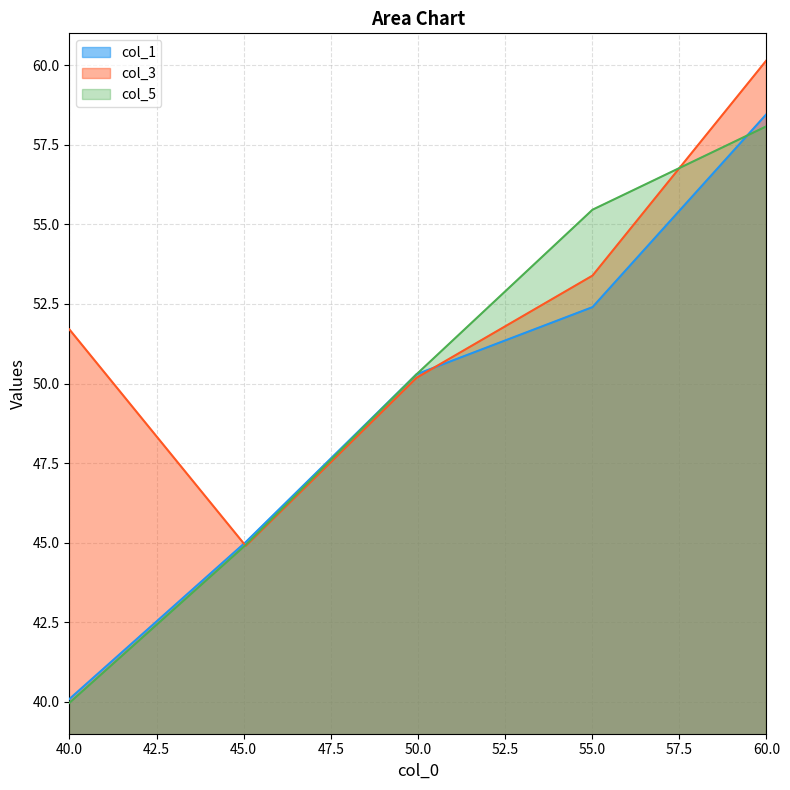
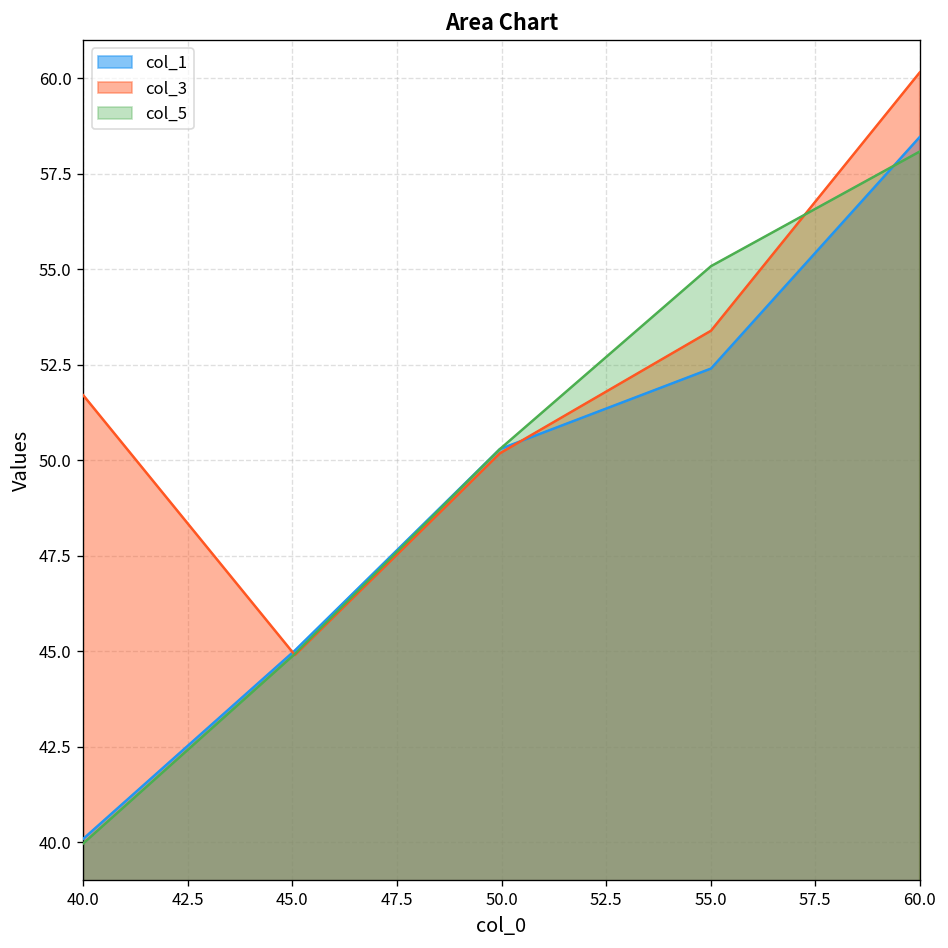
col_5, 55.0: 55.5 -> 55.1
